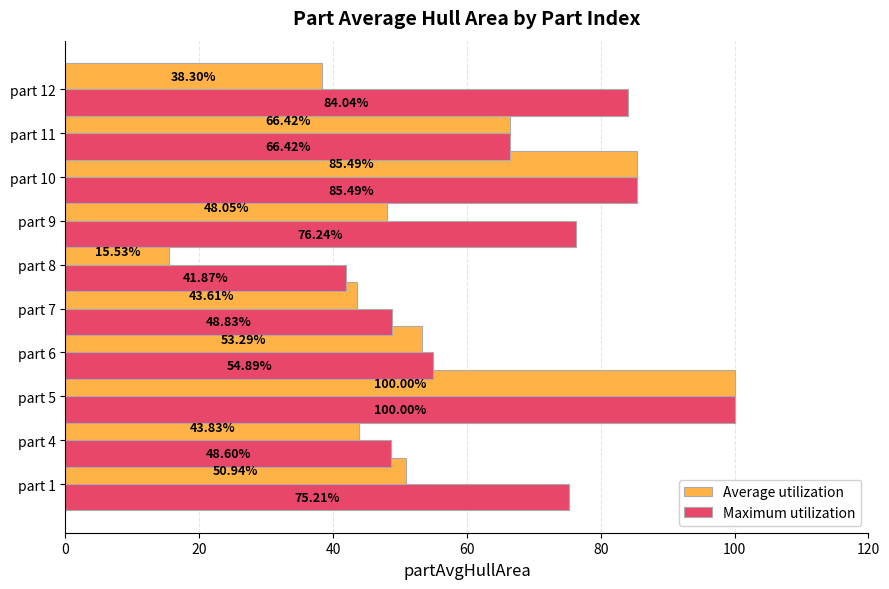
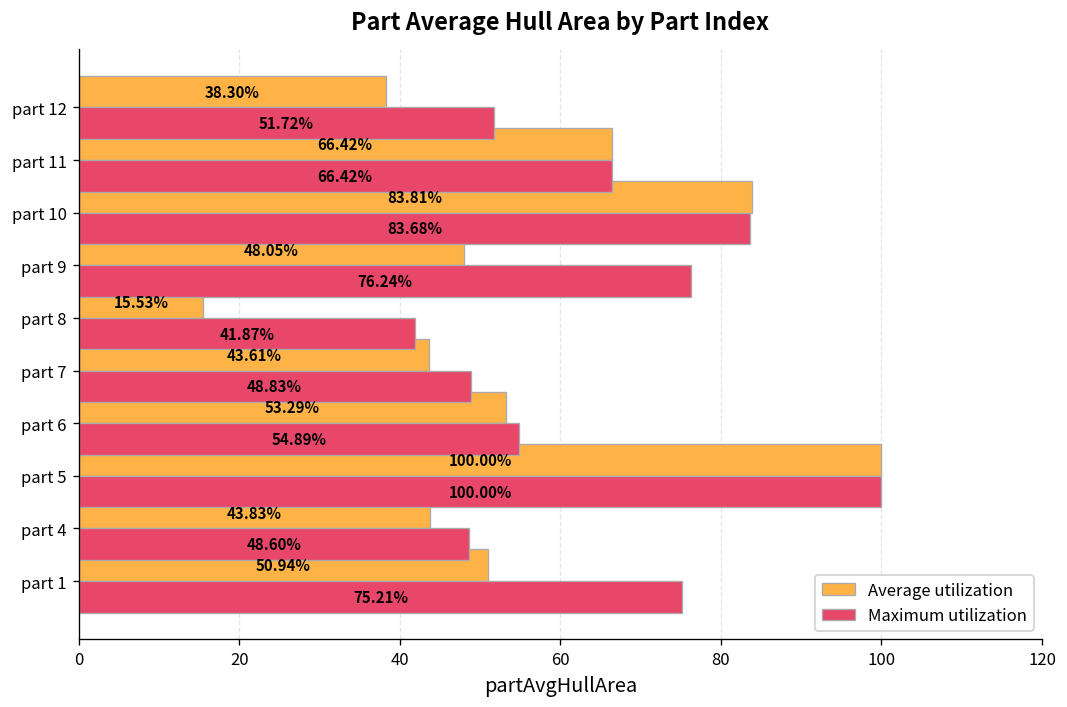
Maximum utilization, part 12: 84.04% -> 51.72%
Average utilization, part 10: 85.49% -> 83.81%
Maximum utilization, part 10: 85.49% -> 83.68%
